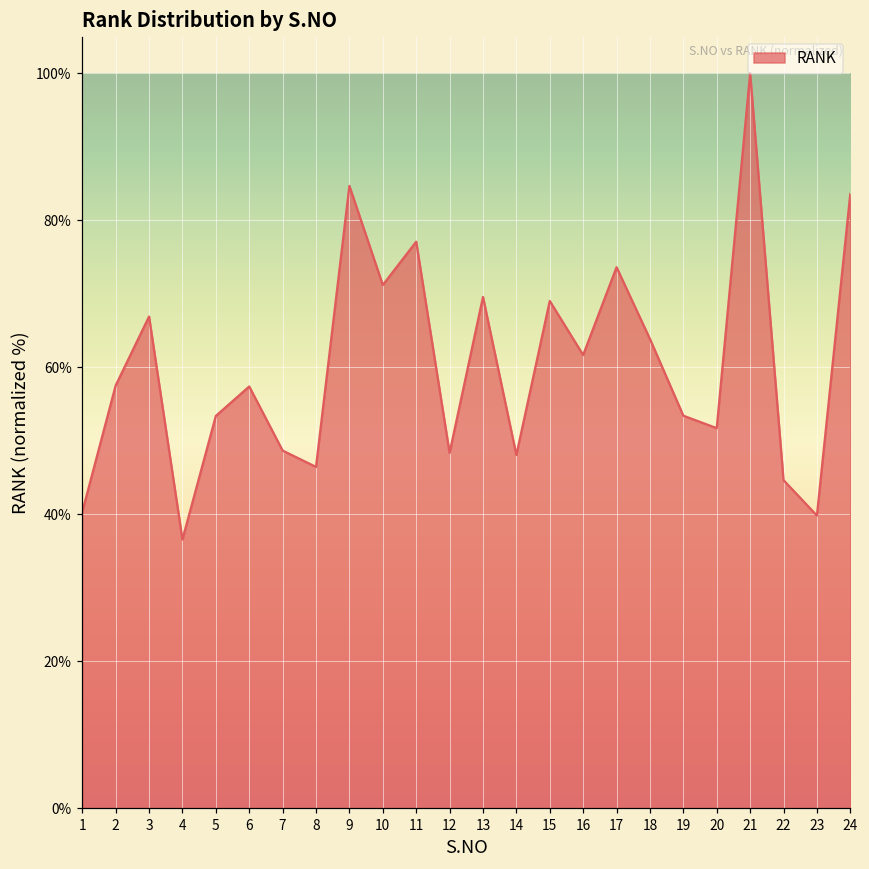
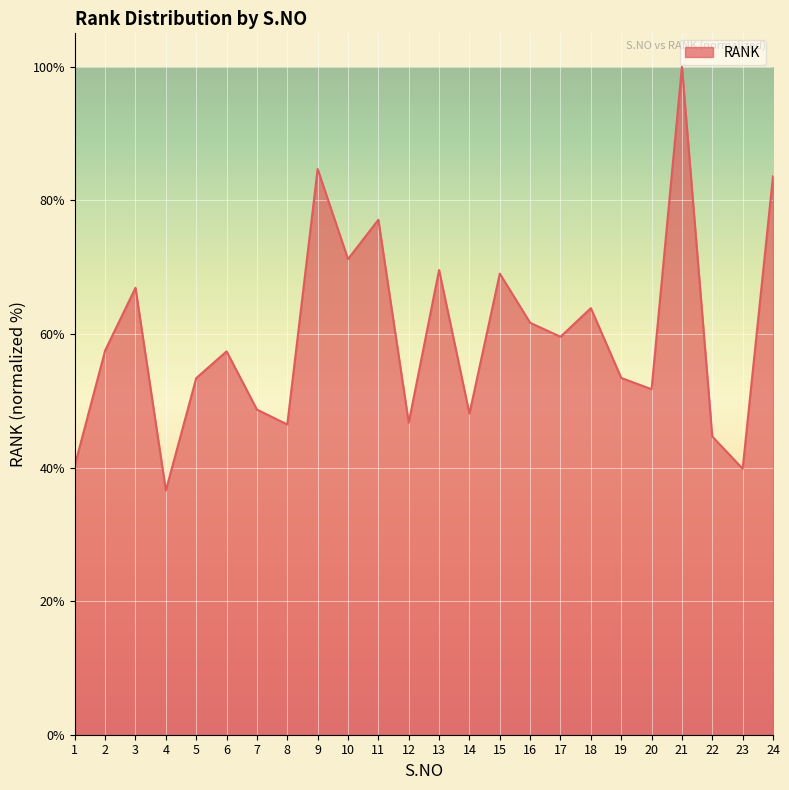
12: 48% -> 47%
17: 74% -> 60%
